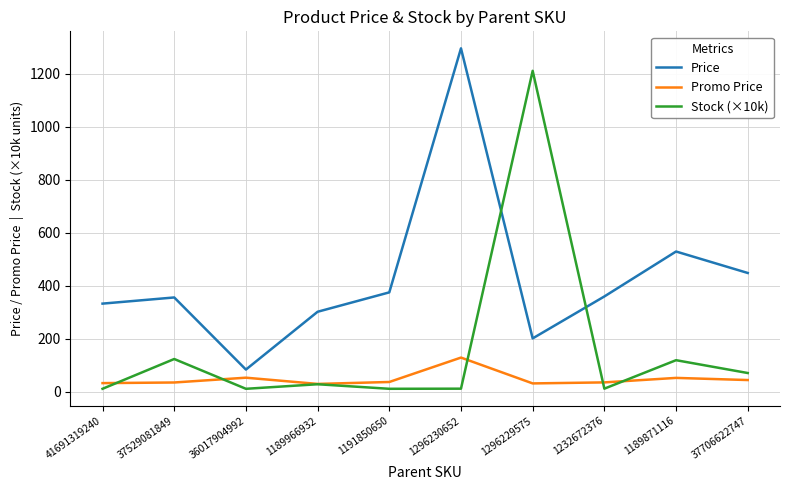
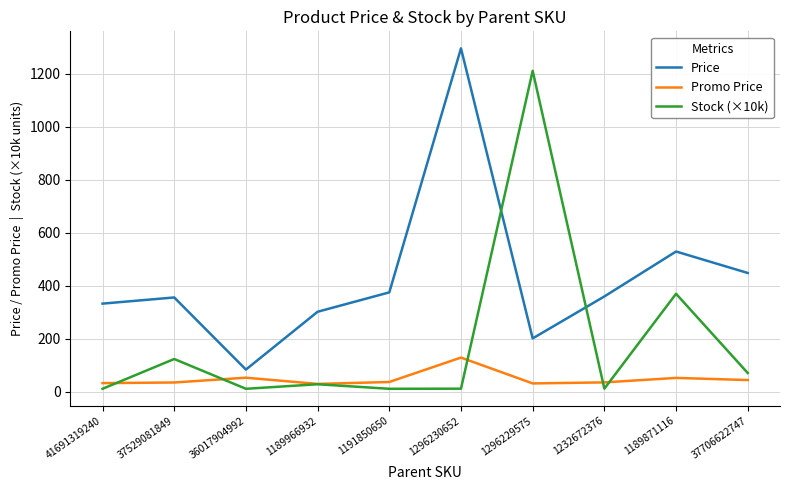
Stock (×10k), 1189871116: 120 -> 370
